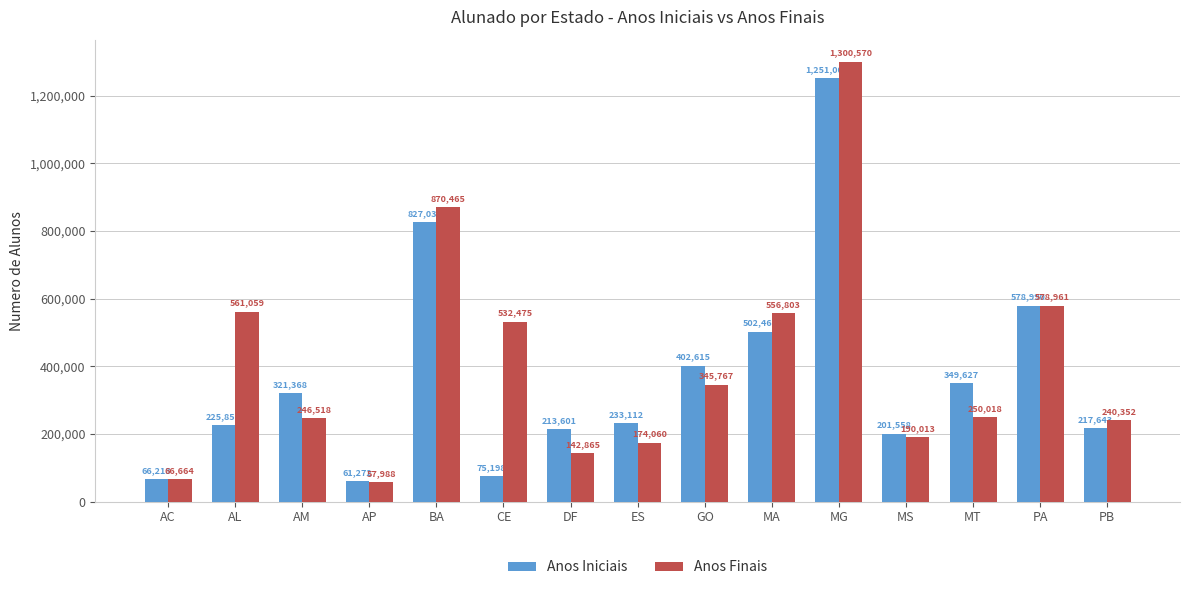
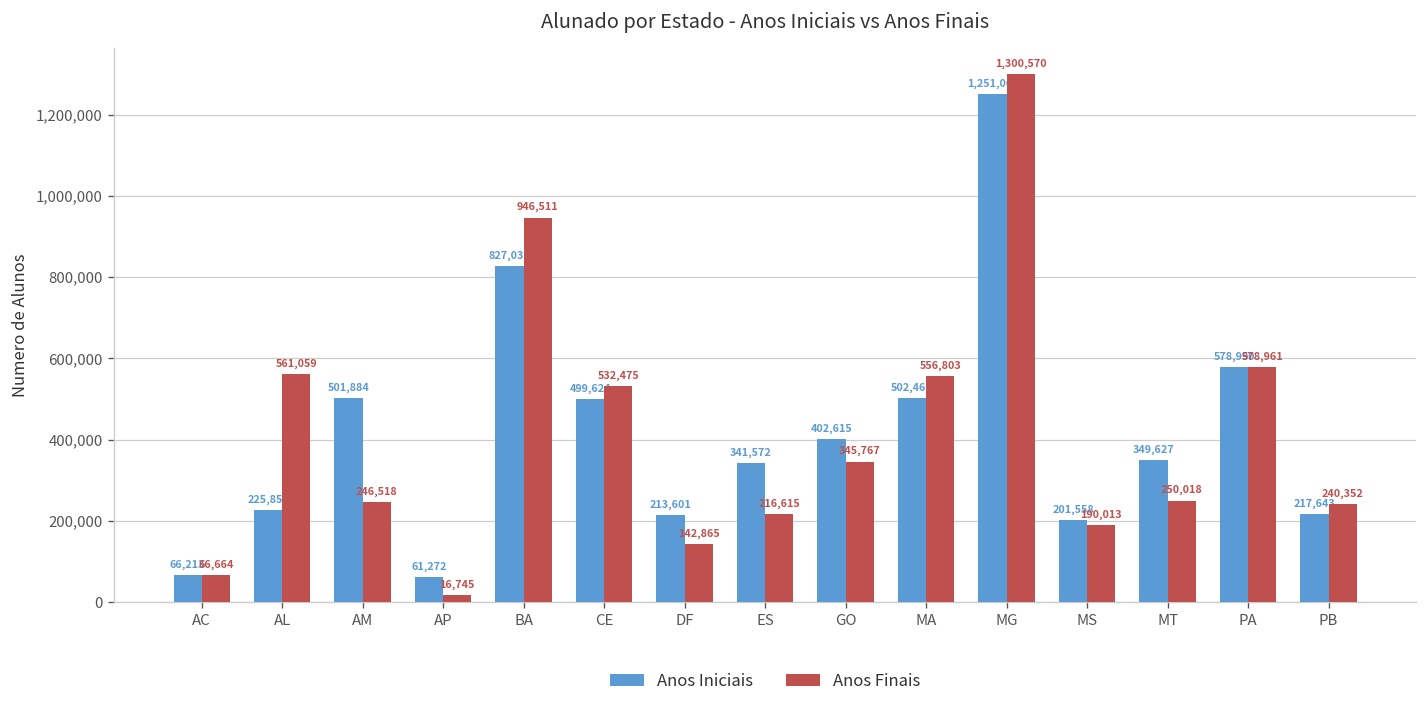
Anos Iniciais, AM: 321,368 -> 501,884
Anos Finais, AP: 57,988 -> 16,745
Anos Finais, BA: 870,465 -> 946,511
Anos Iniciais, CE: 75,198 -> 499,624
Anos Iniciais, ES: 233,112 -> 341,572
Anos Finais, ES: 174,060 -> 216,615
